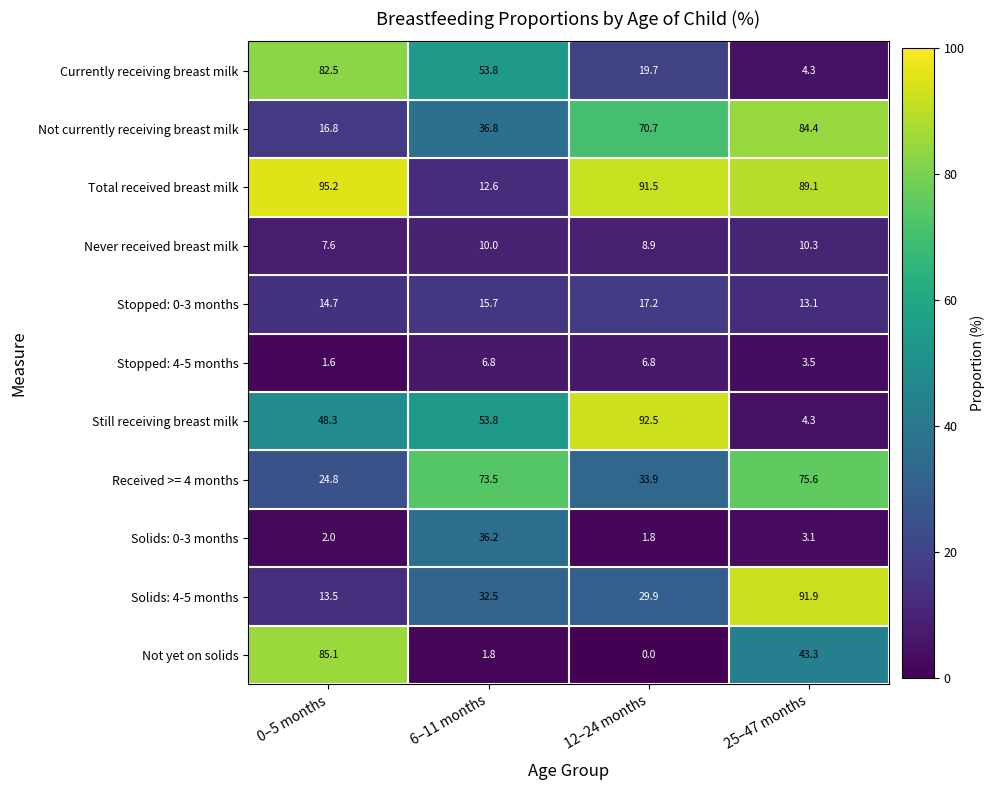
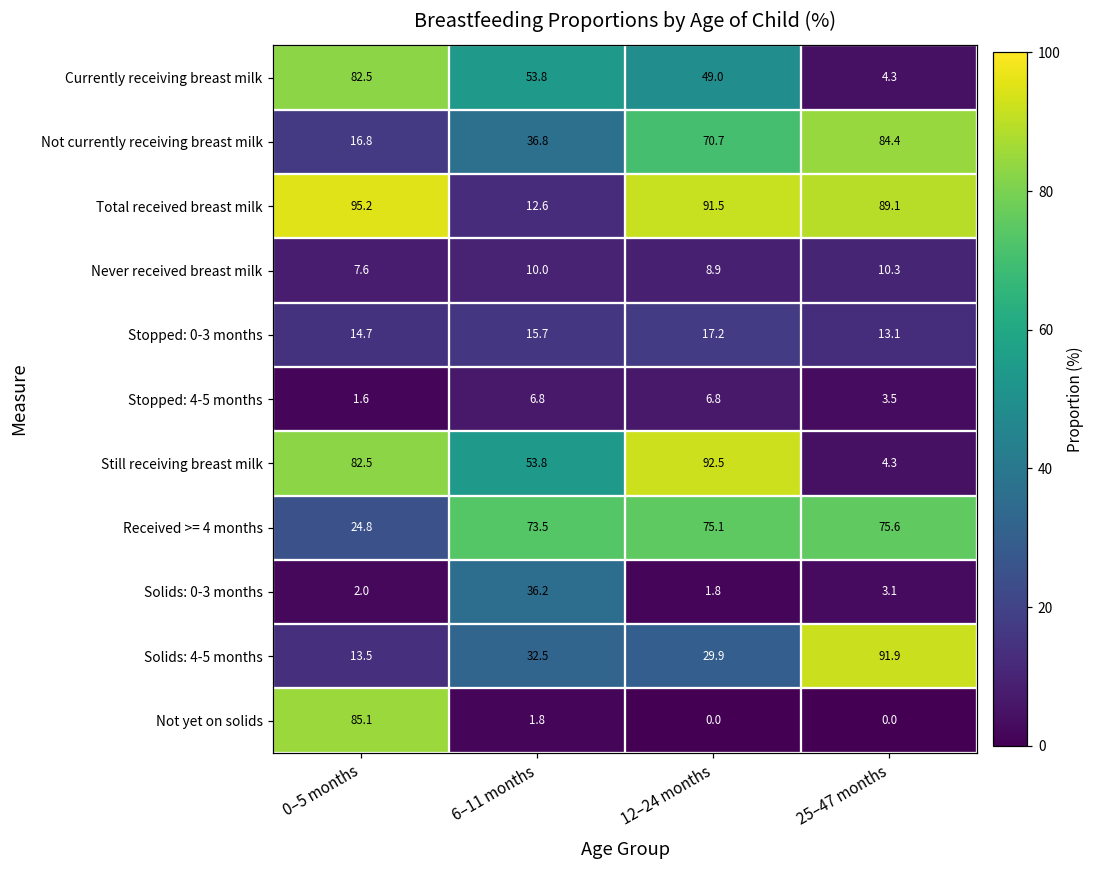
Currently receiving breast milk, 12–24 months: 19.7 -> 49.0
Still receiving breast milk, 0–5 months: 48.3 -> 82.5
Received >= 4 months, 12–24 months: 33.9 -> 75.1
Not yet on solids, 25–47 months: 43.3 -> 0.0
